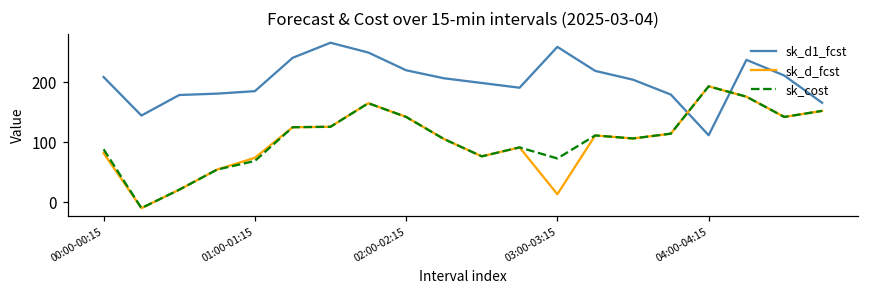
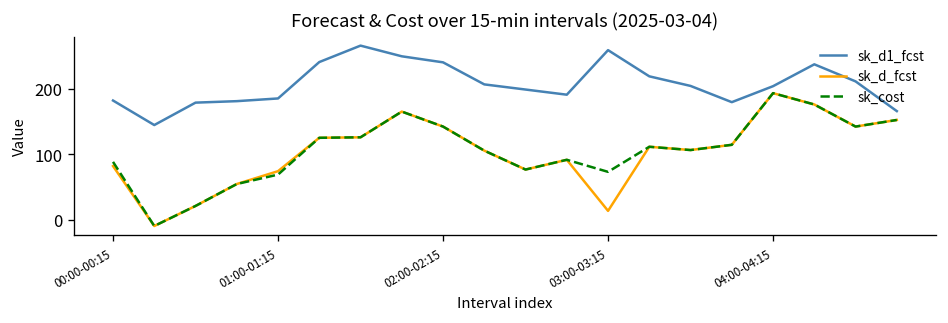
sk_d1_fcst, 00:00-00:15: 210 -> 180
sk_d1_fcst, 02:00-02:15: 220 -> 240
sk_d1_fcst, 04:00-04:15: 110 -> 200
